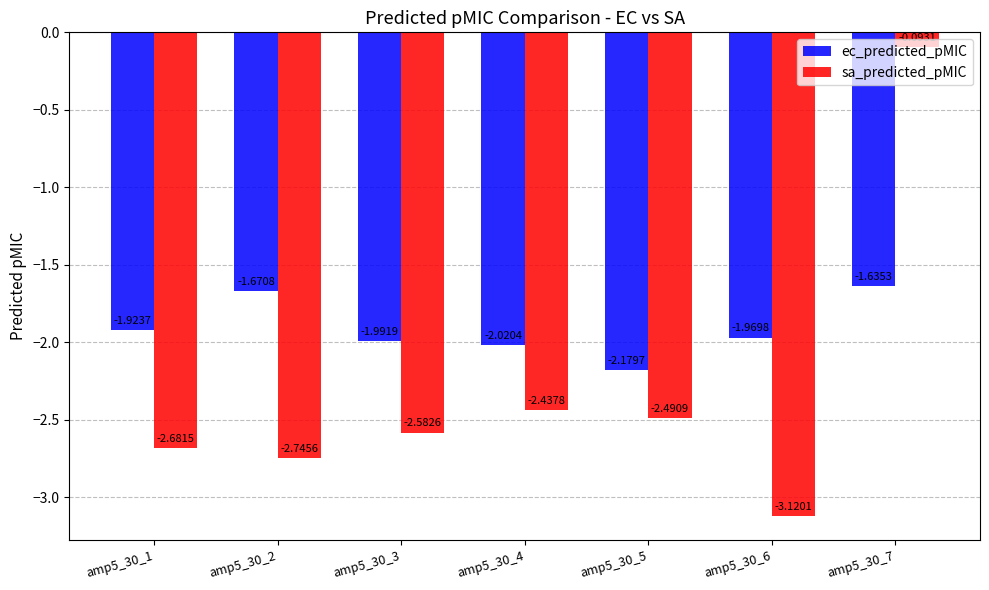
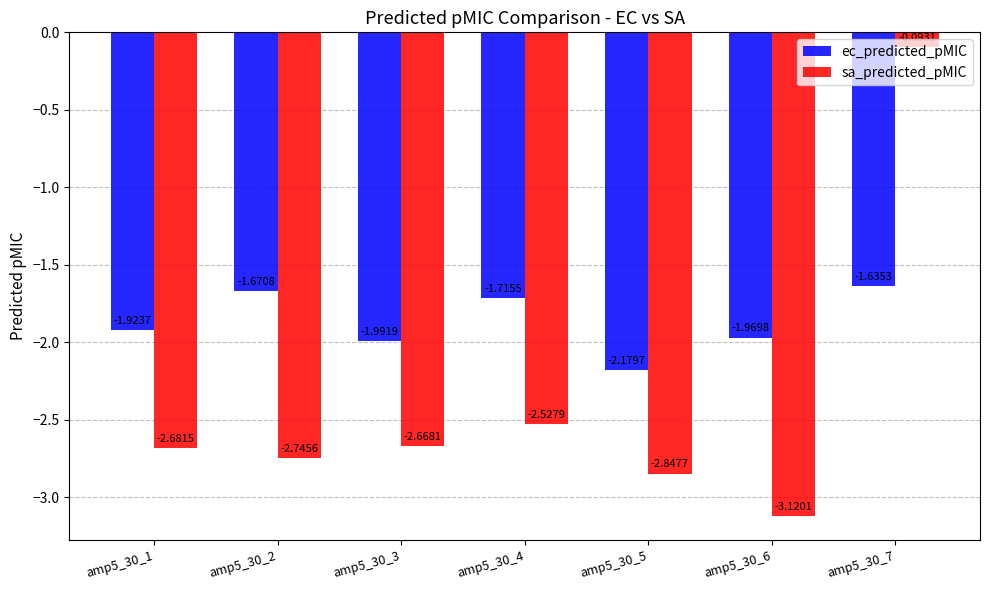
sa_predicted_pMIC, amp5_30_3: -2.5826 -> -2.6681
ec_predicted_pMIC, amp5_30_4: -2.0204 -> -1.7155
sa_predicted_pMIC, amp5_30_4: -2.4378 -> -2.5279
sa_predicted_pMIC, amp5_30_5: -2.4909 -> -2.8477
